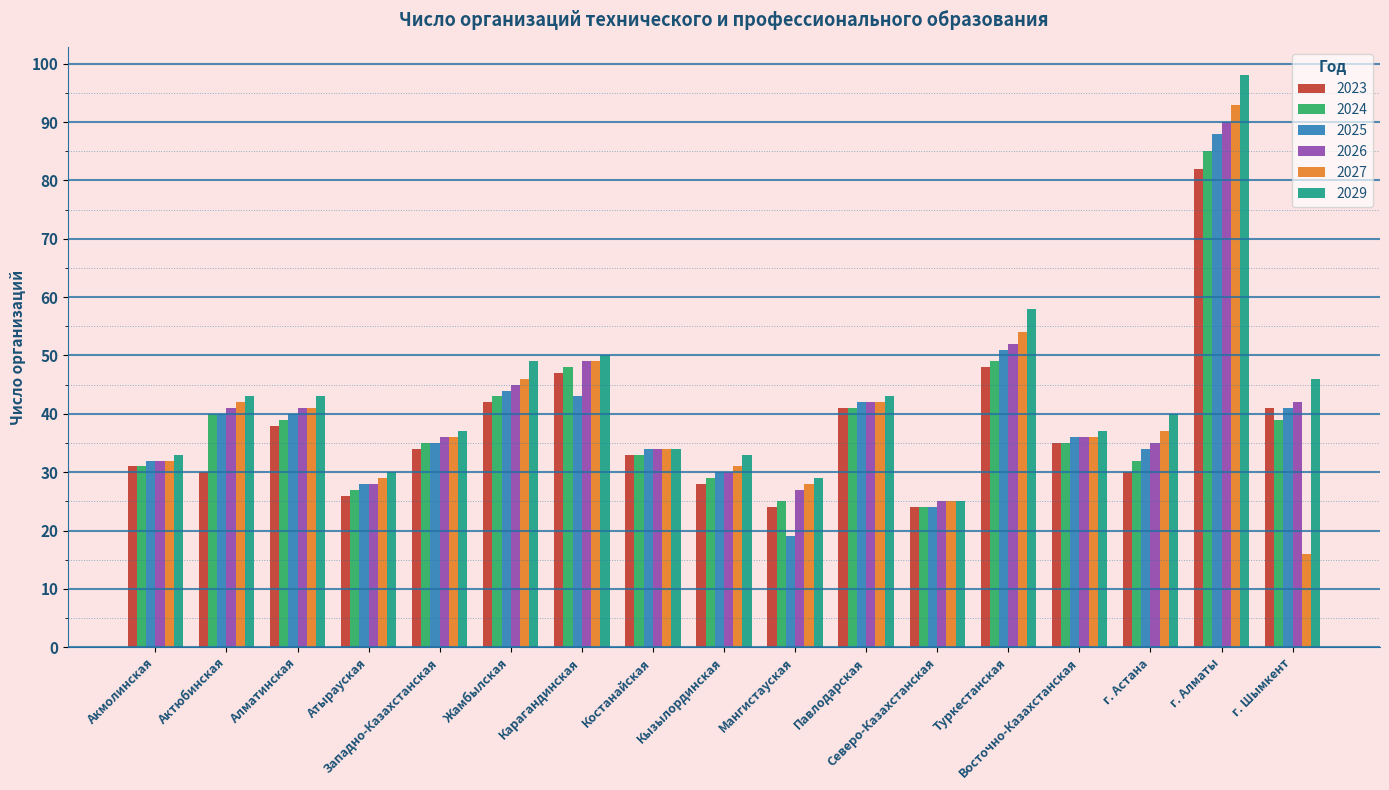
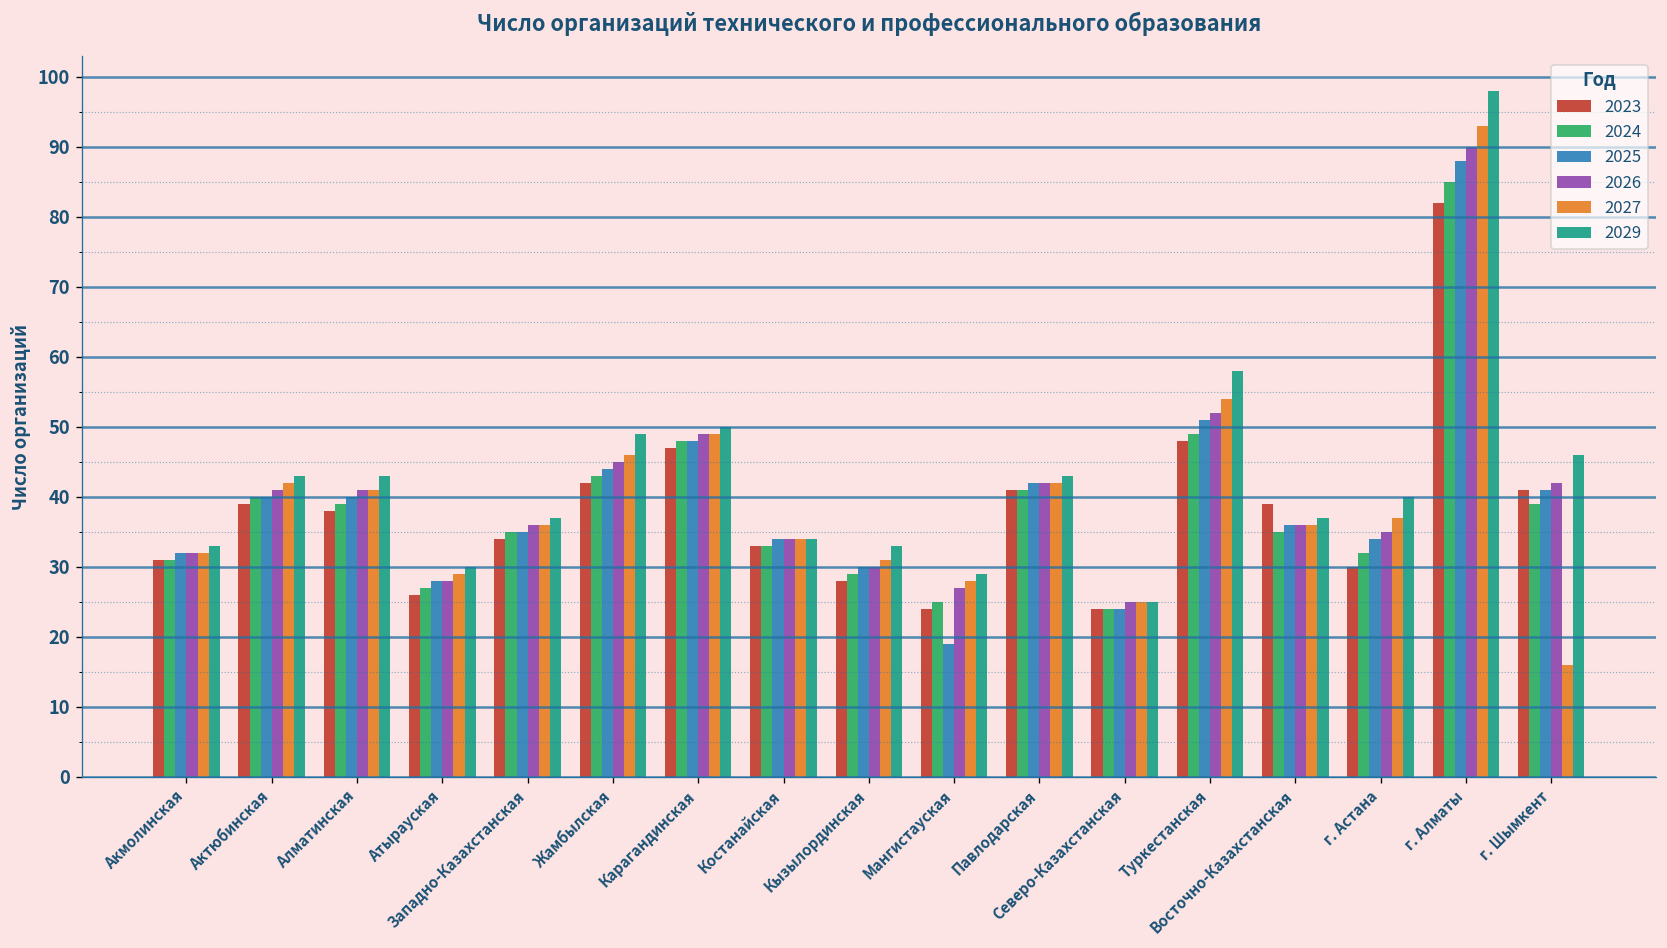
2023, Актюбинская: 30 -> 39
2025, Карагандинская: 43 -> 48
2023, Восточно-Казахстанская: 35 -> 39
